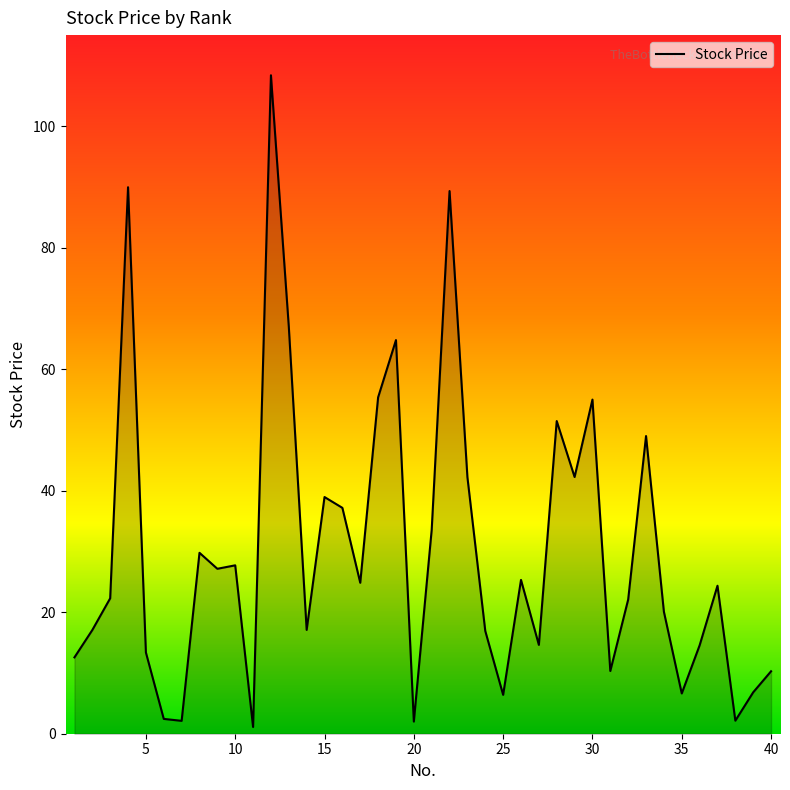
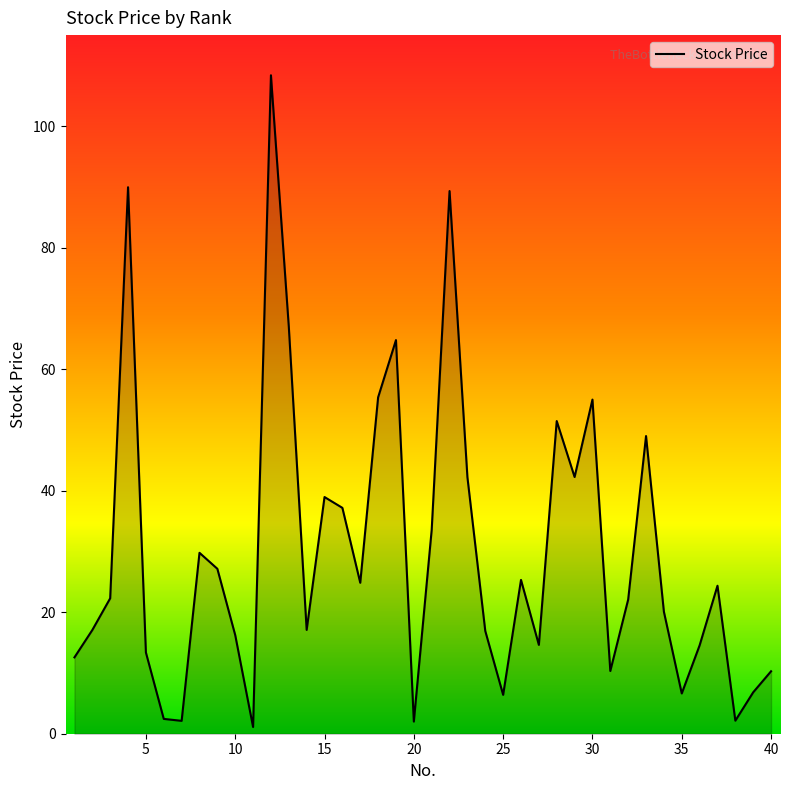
10: 28 -> 16
